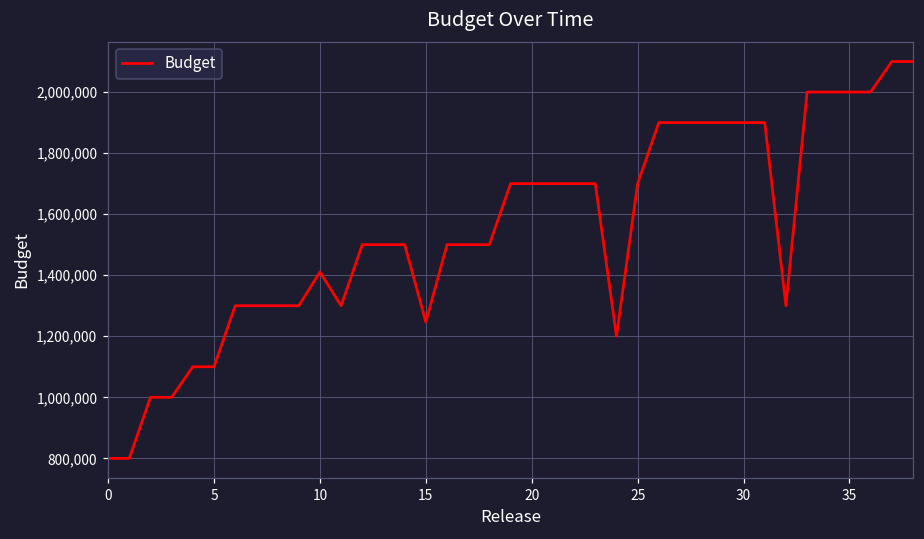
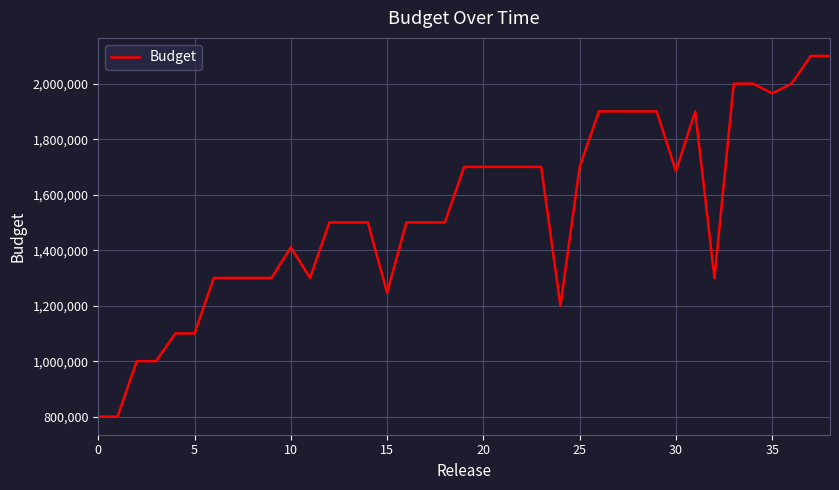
30: 1,900,000 -> 1,690,000
35: 2,000,000 -> 1,970,000
